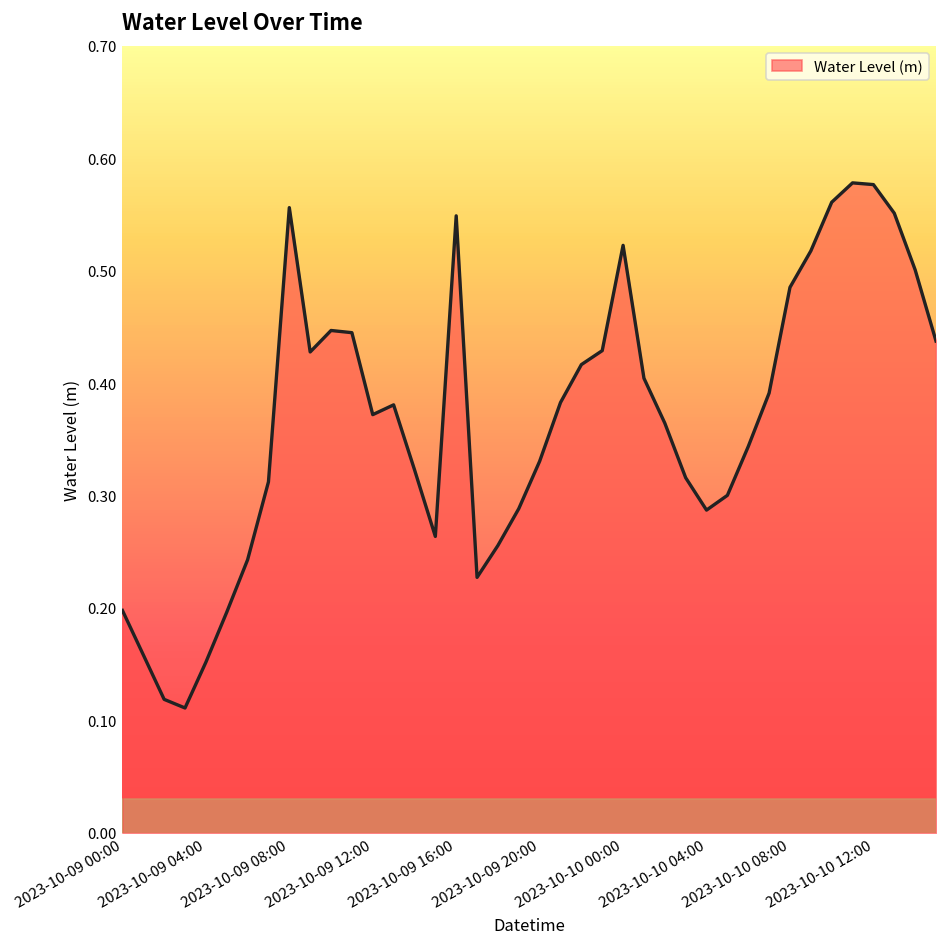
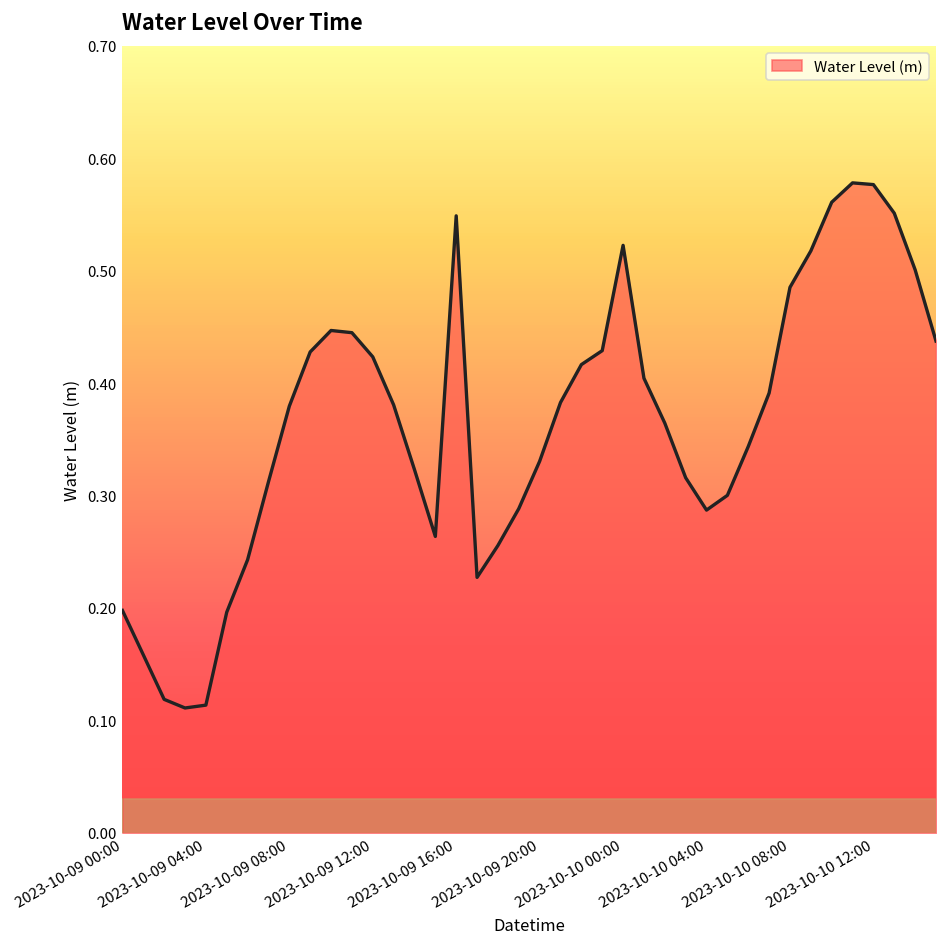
2023-10-09 04:00: 0.15 -> 0.11
2023-10-09 08:00: 0.56 -> 0.38
2023-10-09 12:00: 0.37 -> 0.42
